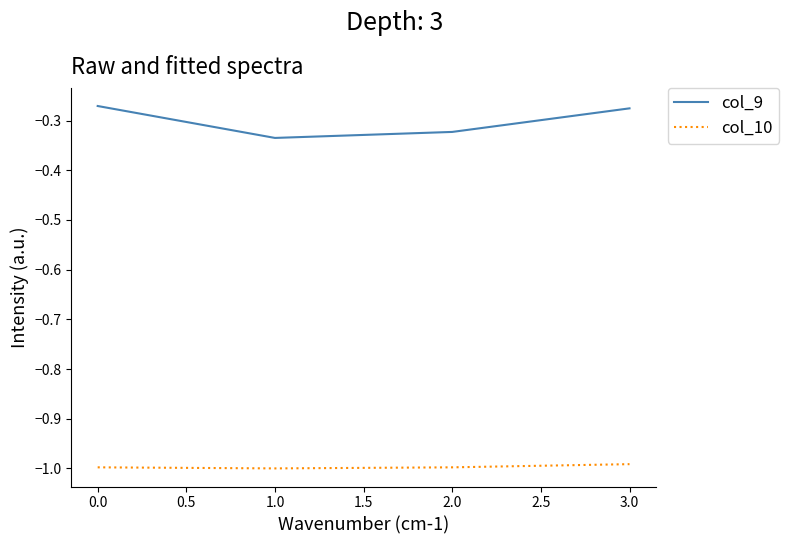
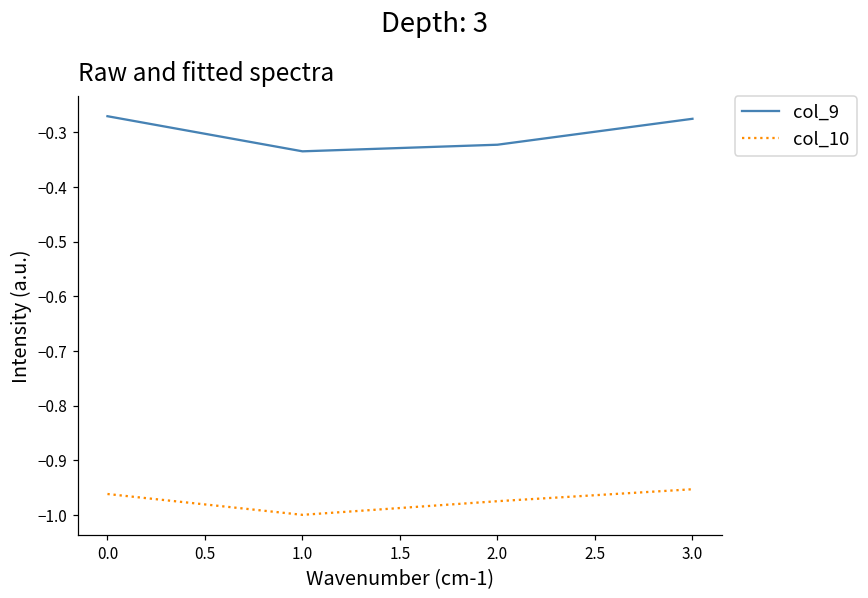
col_10, 0.0: -1.00 -> -0.96
col_10, 2.0: -1.00 -> -0.98
col_10, 3.0: -0.99 -> -0.95
